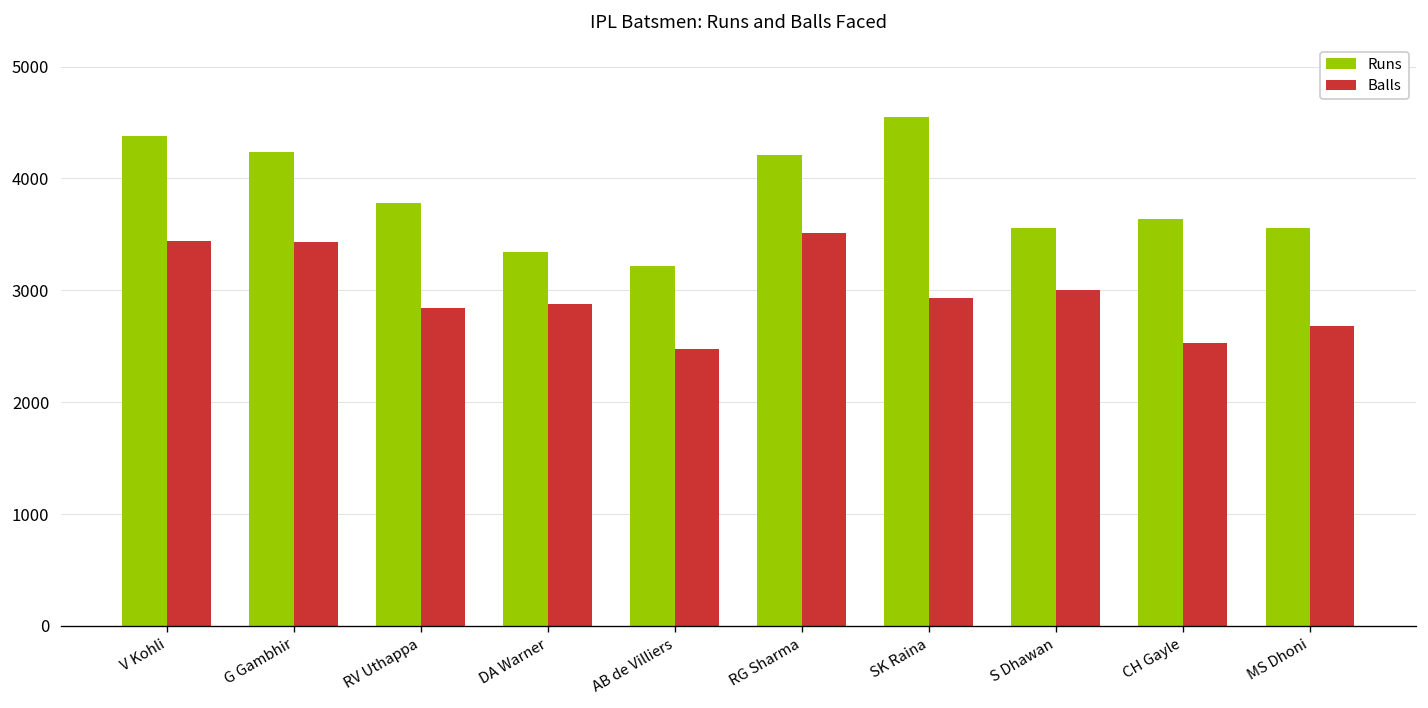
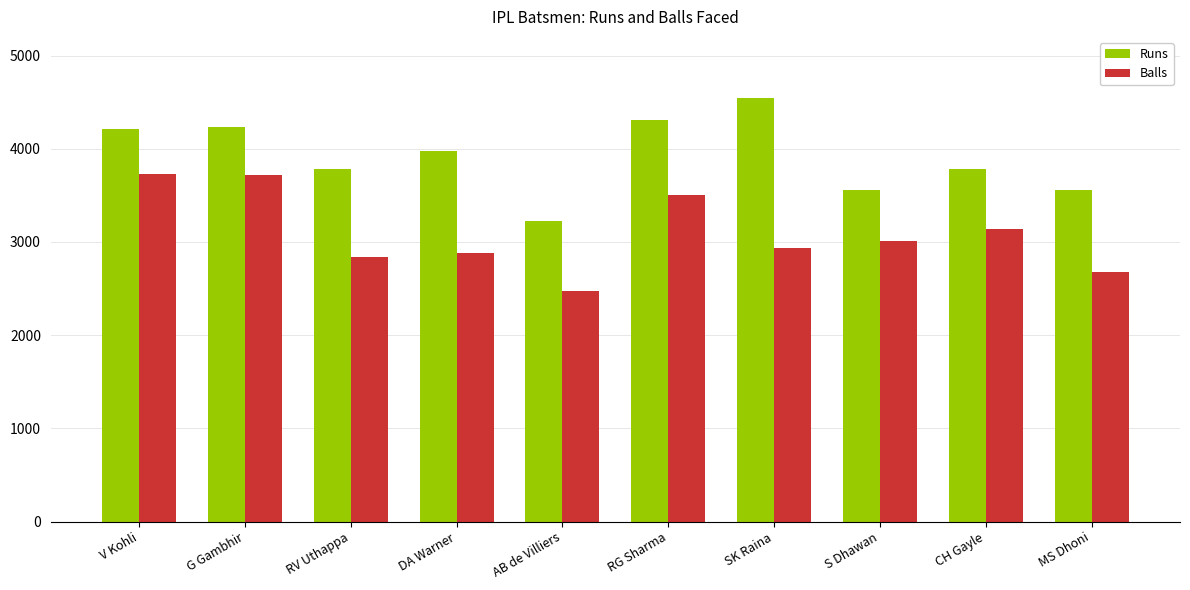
Runs, V Kohli: 4400 -> 4200
Balls, V Kohli: 3400 -> 3700
Balls, G Gambhir: 3400 -> 3700
Runs, DA Warner: 3300 -> 4000
Runs, RG Sharma: 4200 -> 4300
Runs, CH Gayle: 3600 -> 3800
Balls, CH Gayle: 2500 -> 3100
